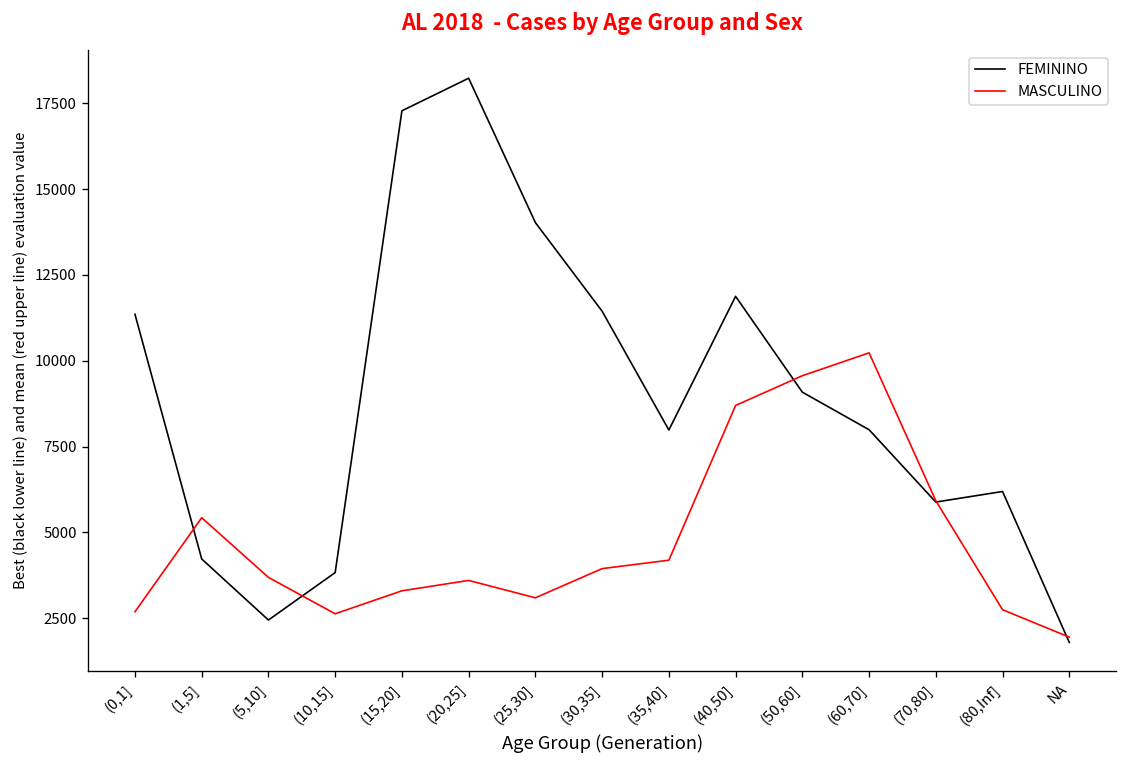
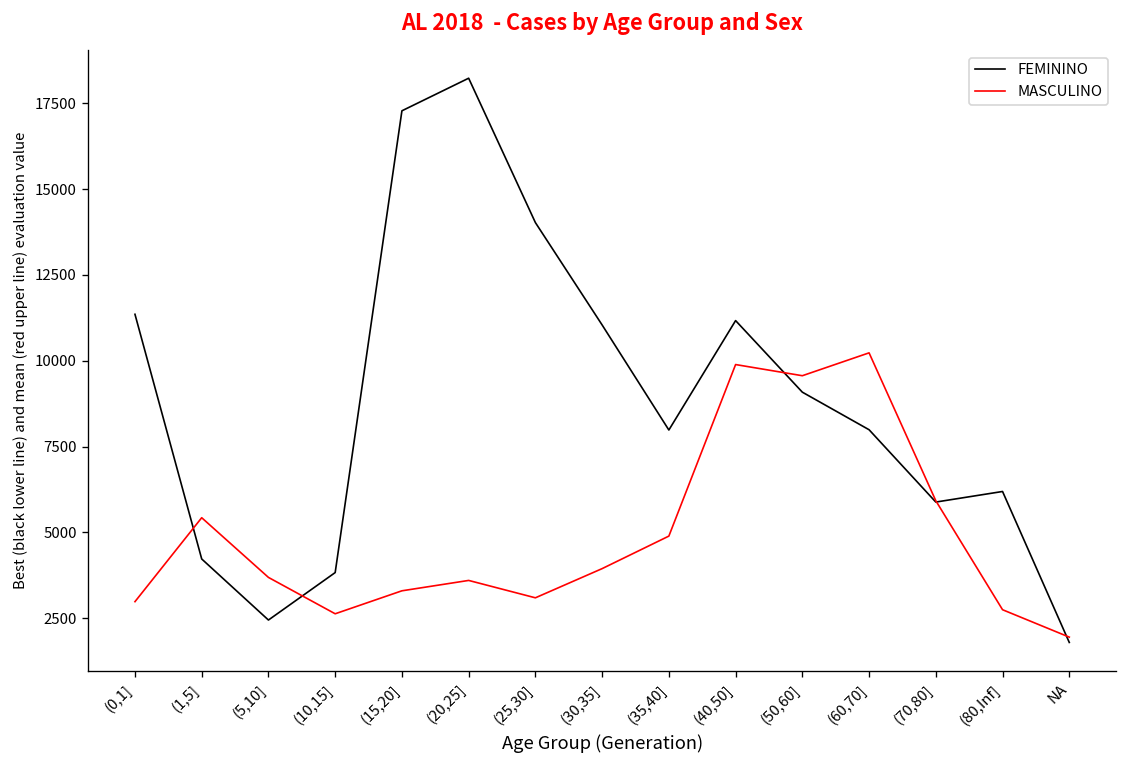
MASCULINO, (0,1]: 2700 -> 3000
FEMININO, (30,35]: 11400 -> 11000
MASCULINO, (35,40]: 4200 -> 4900
FEMININO, (40,50]: 11900 -> 11200
MASCULINO, (40,50]: 8700 -> 9900
